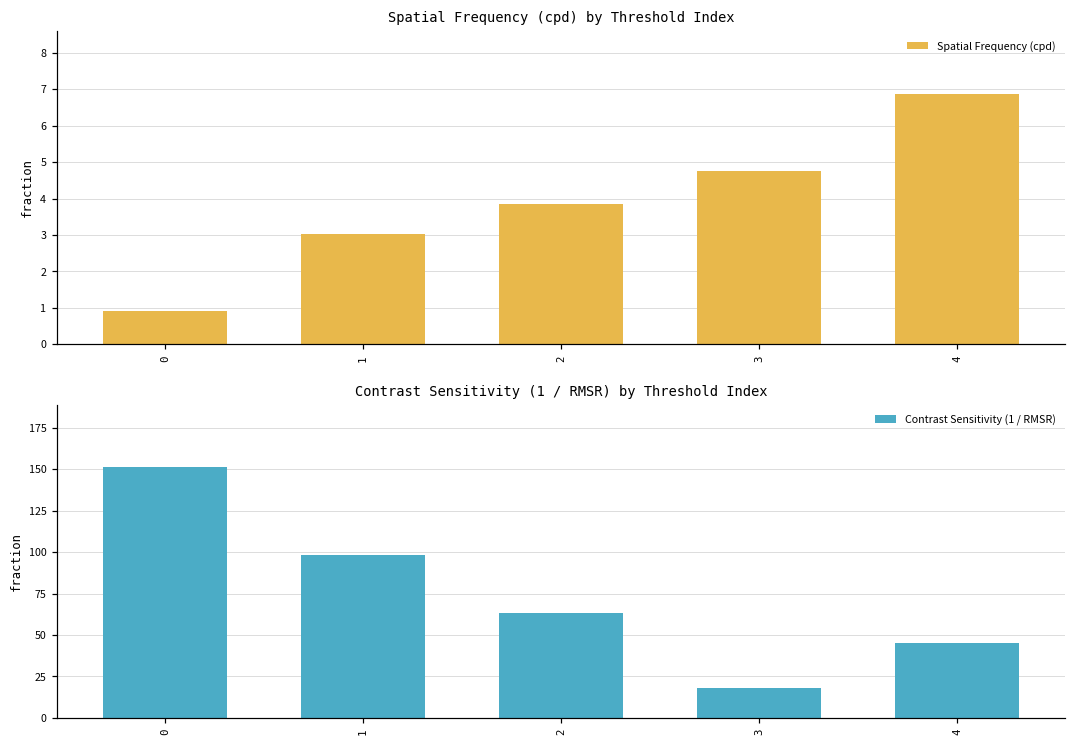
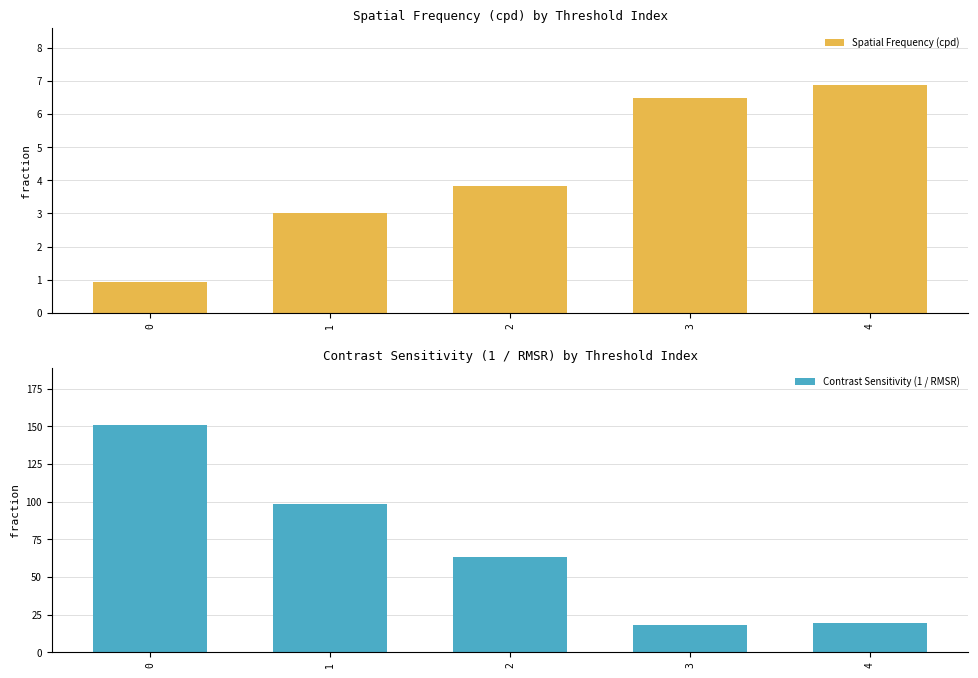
Spatial Frequency (cpd) by Threshold Index, 3: 4.7 -> 6.5
Contrast Sensitivity (1 / RMSR) by Threshold Index, 4: 45 -> 19
